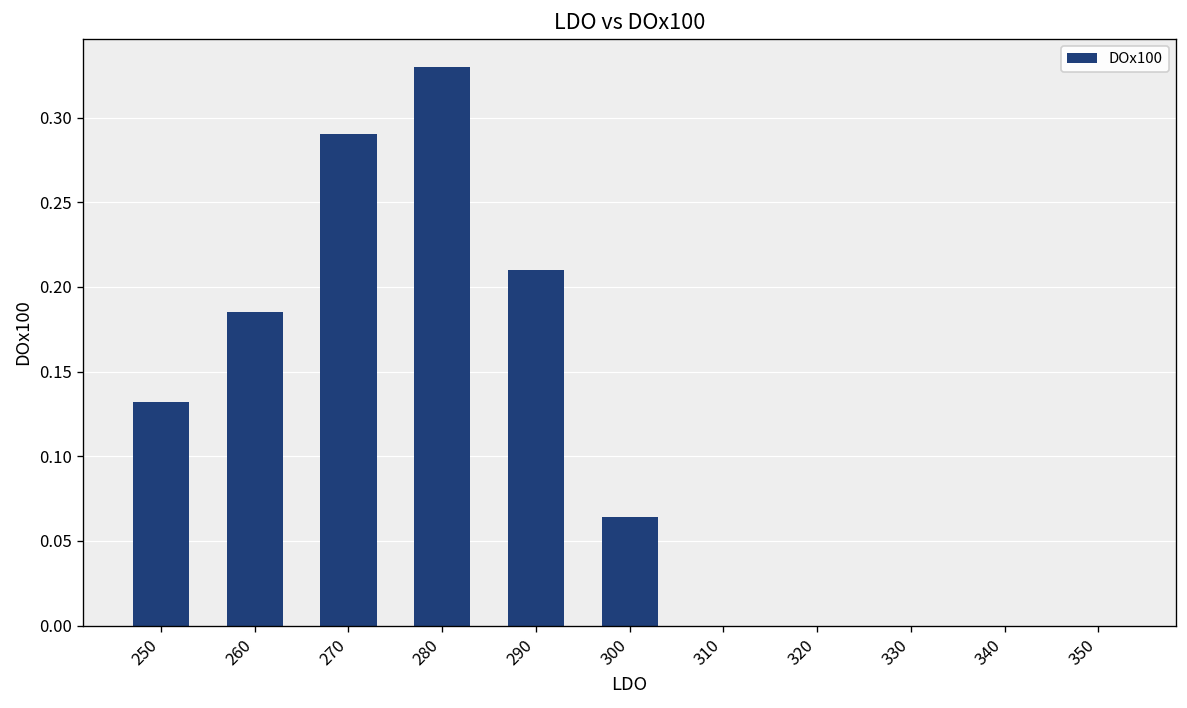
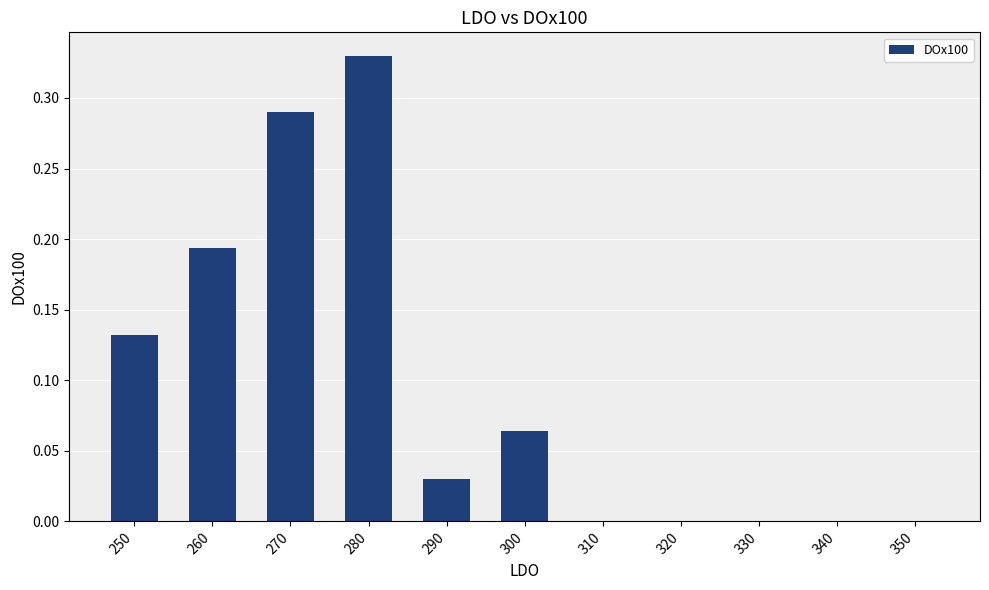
260: 0.185 -> 0.194
290: 0.21 -> 0.03
